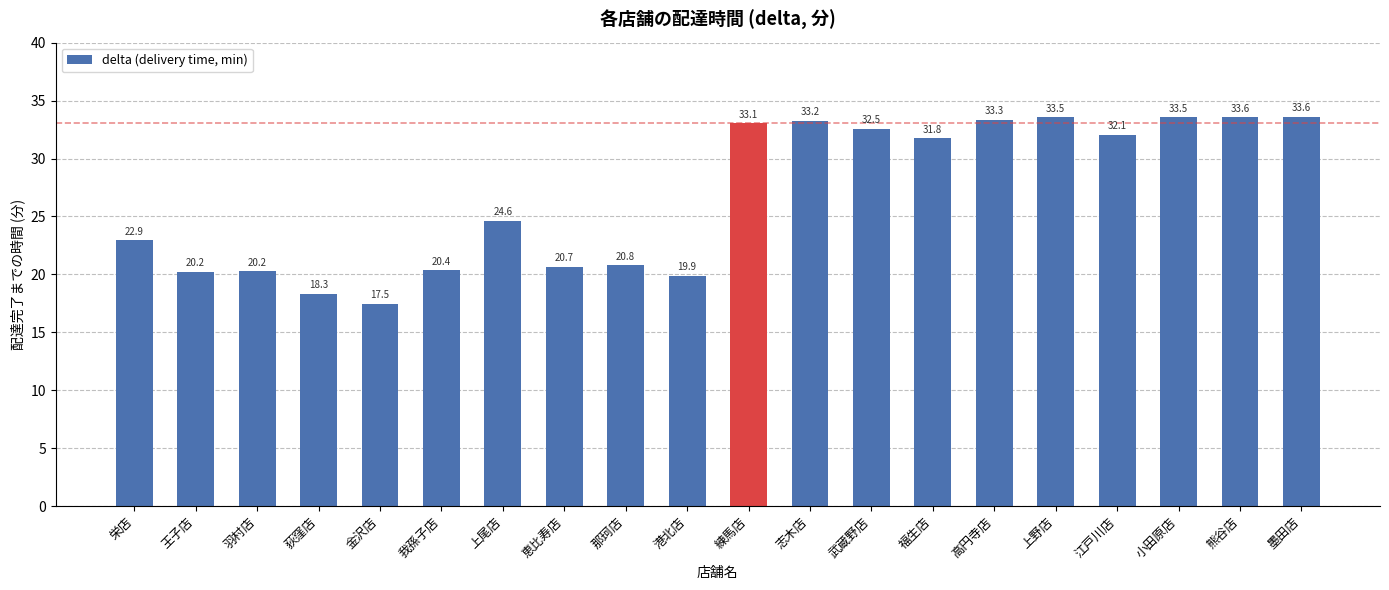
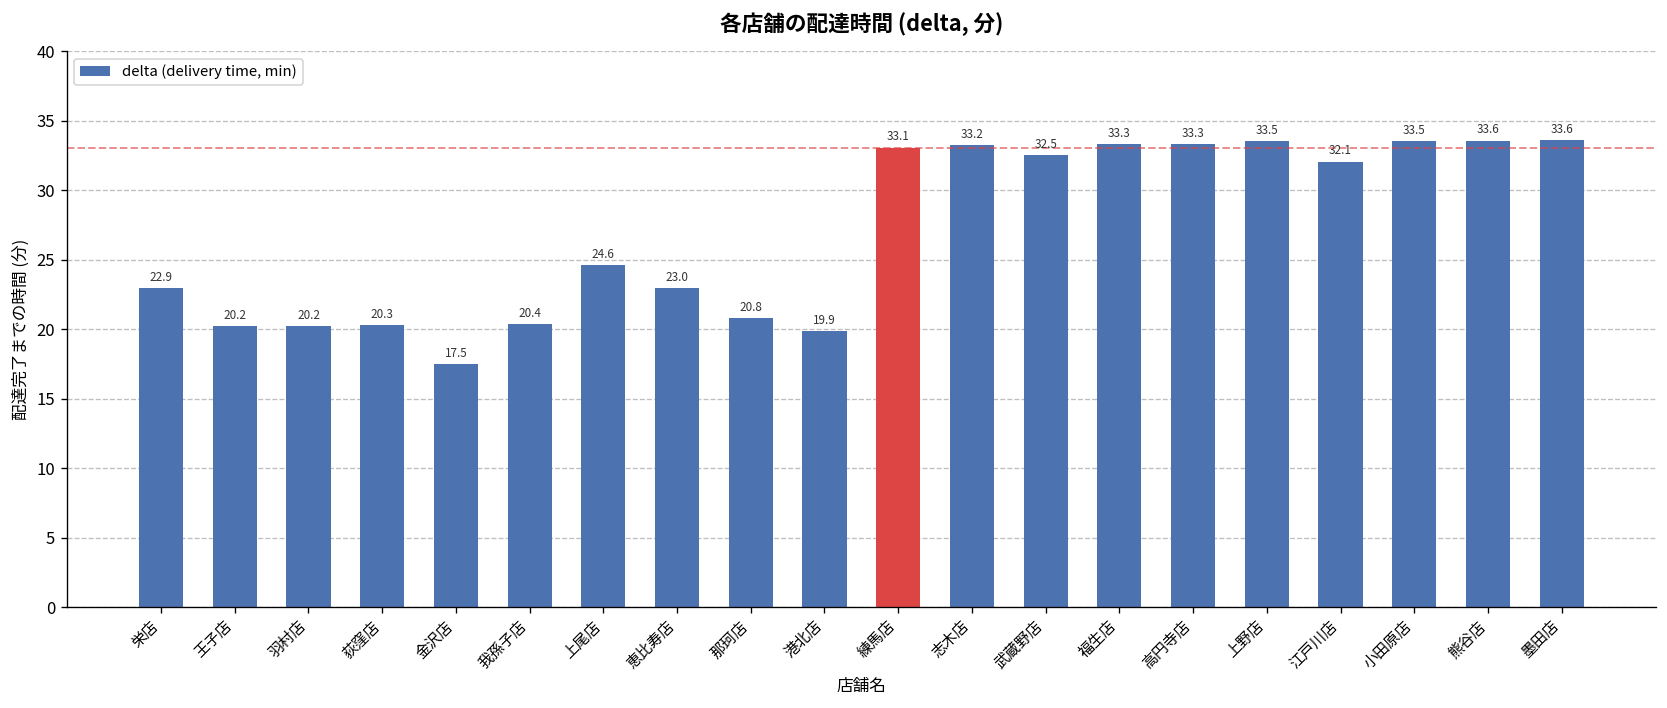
荻窪店: 18.3 -> 20.3
恵比寿店: 20.7 -> 23.0
福生店: 31.8 -> 33.3
